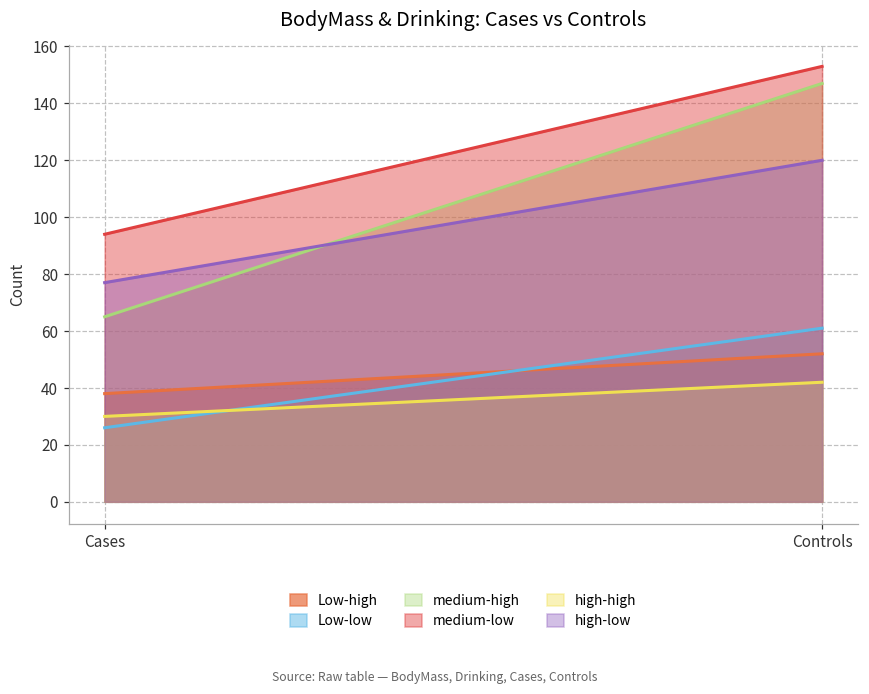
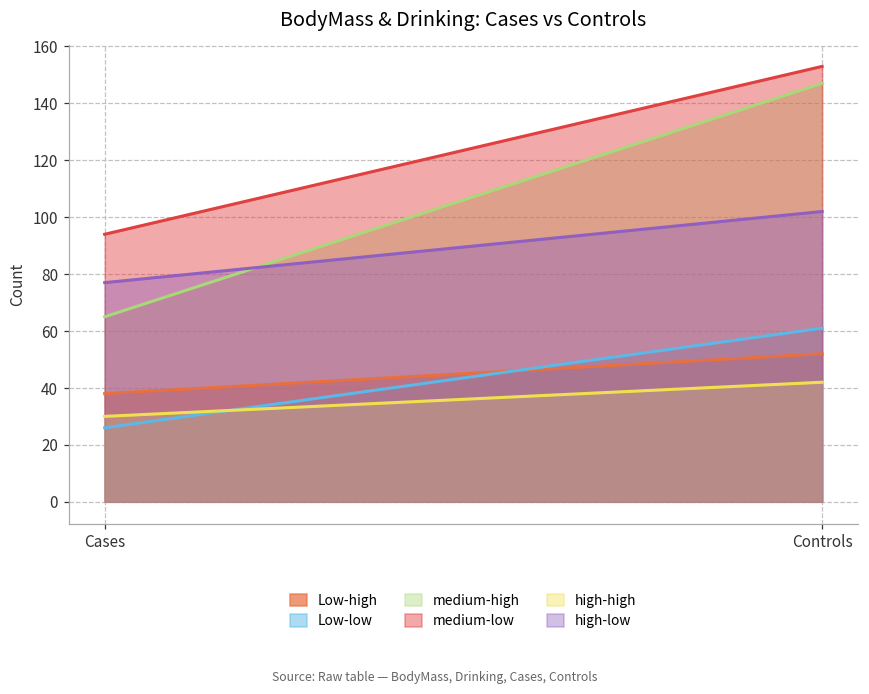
high-low, Controls: 120 -> 102
